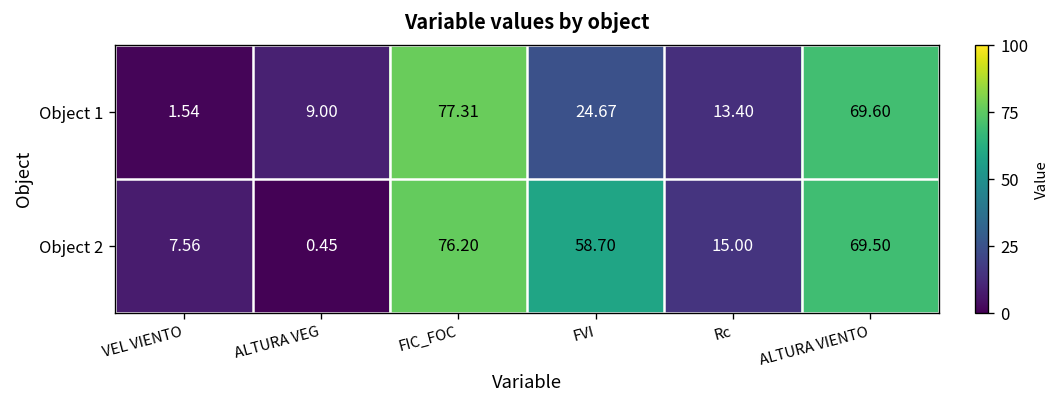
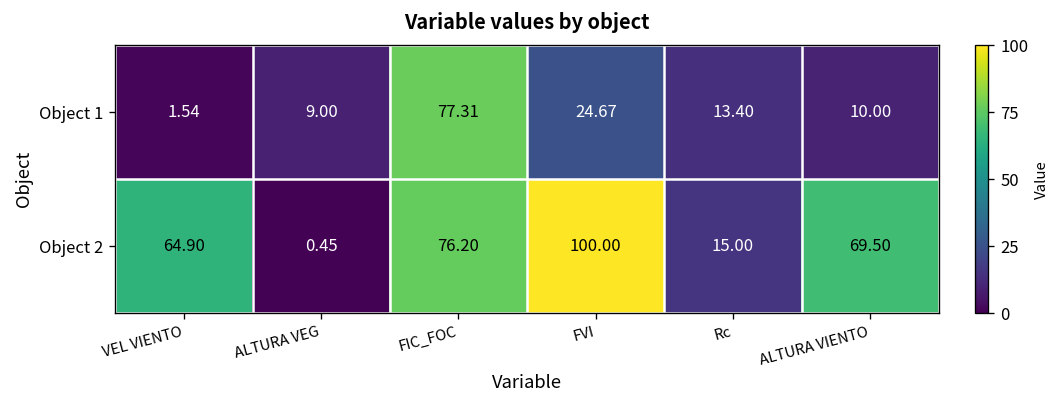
Object 1, ALTURA VIENTO: 69.60 -> 10.00
Object 2, VEL VIENTO: 7.56 -> 64.90
Object 2, FVI: 58.70 -> 100.00
